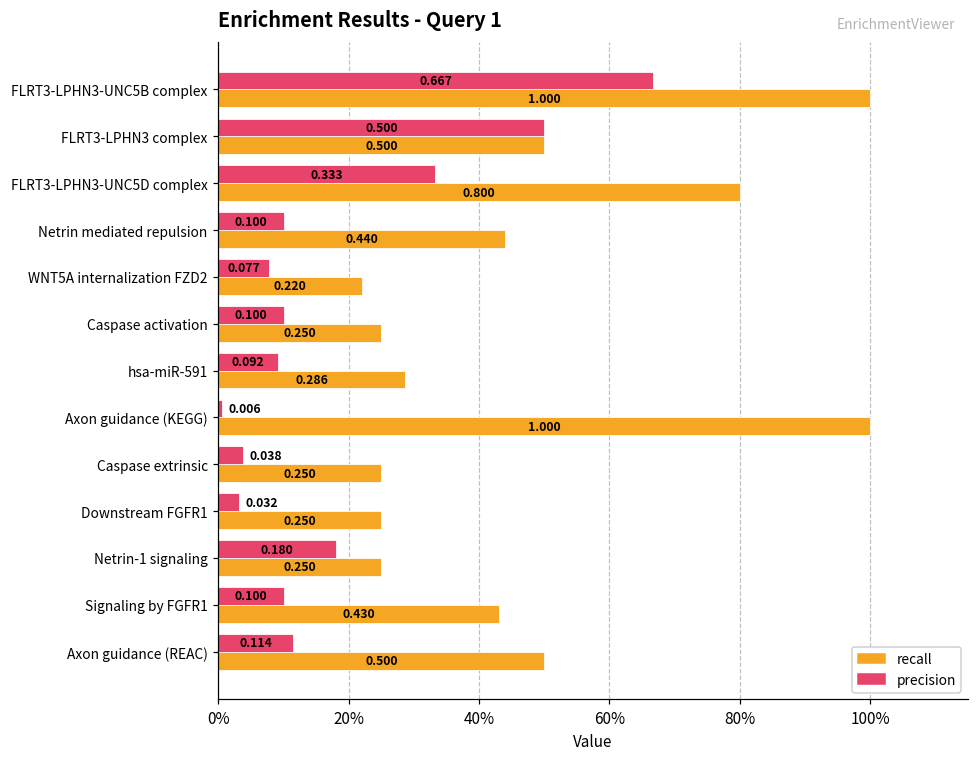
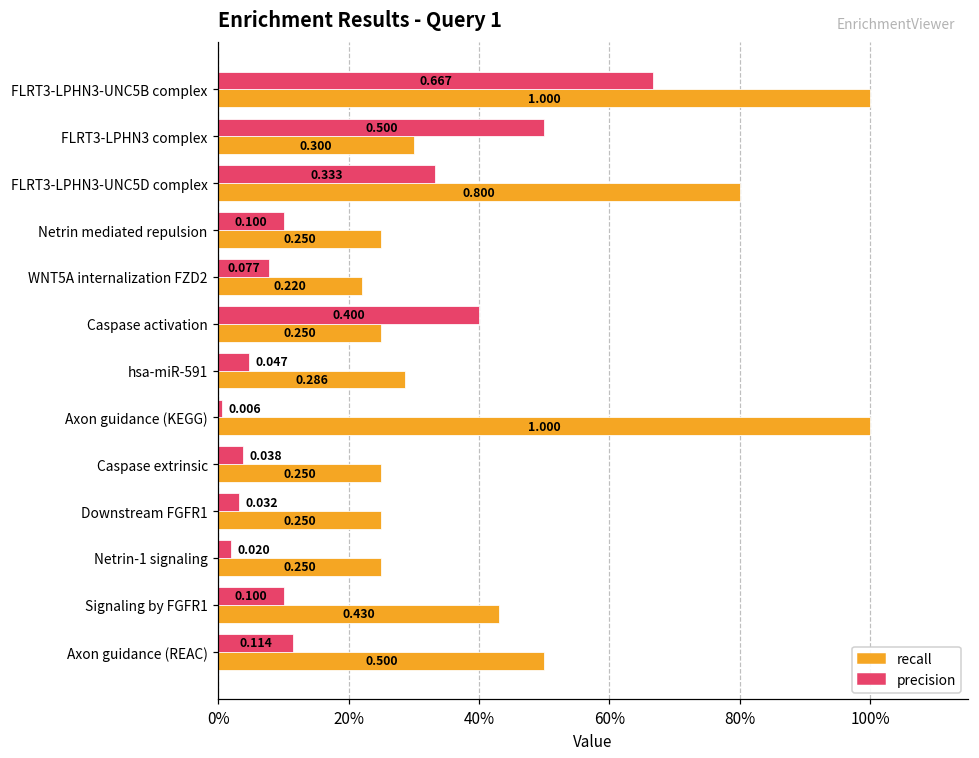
recall, FLRT3-LPHN3 complex: 0.500 -> 0.300
recall, Netrin mediated repulsion: 0.440 -> 0.250
precision, Caspase activation: 0.100 -> 0.400
precision, hsa-miR-591: 0.092 -> 0.047
precision, Netrin-1 signaling: 0.180 -> 0.020
